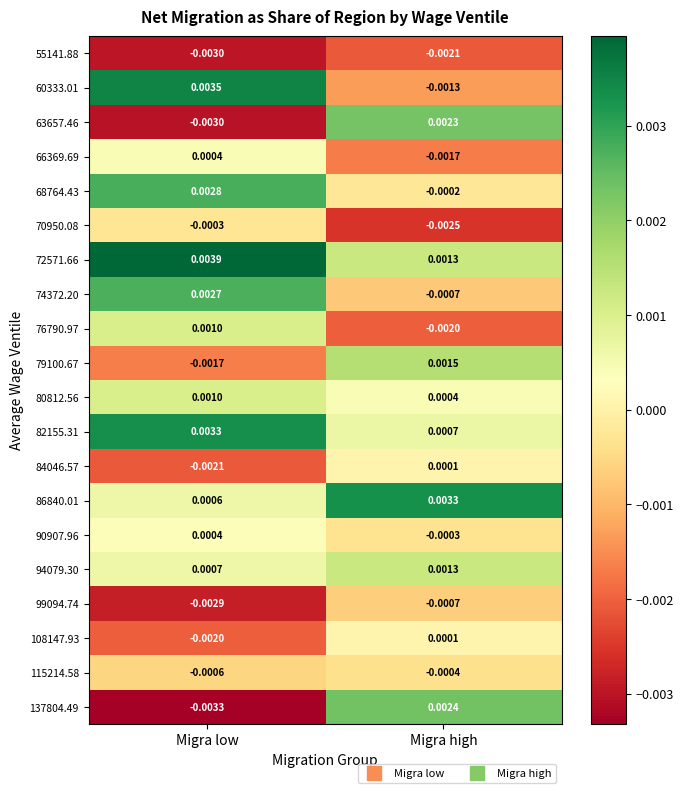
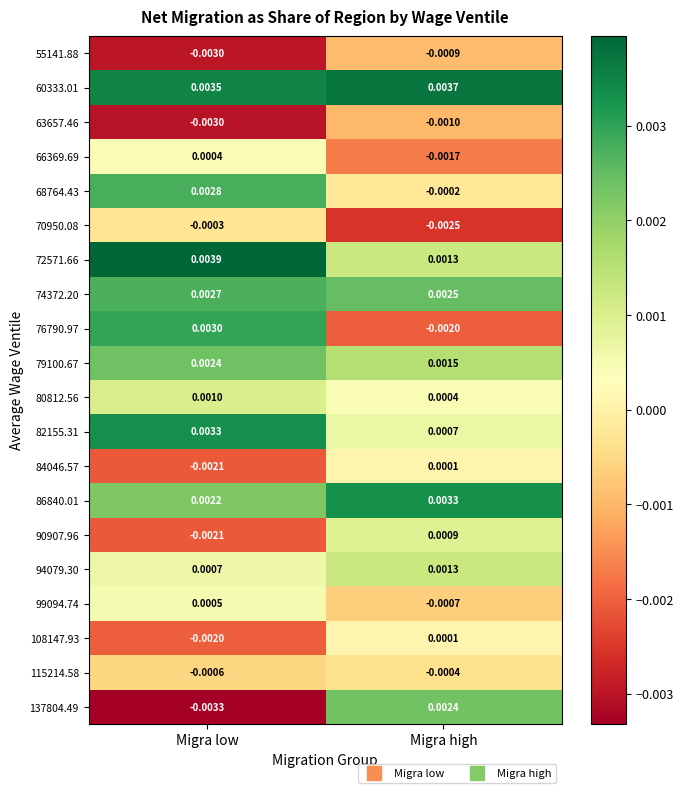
55141.88, Migra high: -0.0021 -> -0.0009
60333.01, Migra high: -0.0013 -> 0.0037
63657.46, Migra high: 0.0023 -> -0.0010
74372.20, Migra high: -0.0007 -> 0.0025
76790.97, Migra low: 0.0010 -> 0.0030
79100.67, Migra low: -0.0017 -> 0.0024
86840.01, Migra low: 0.0006 -> 0.0022
90907.96, Migra low: 0.0004 -> -0.0021
90907.96, Migra high: -0.0003 -> 0.0009
99094.74, Migra low: -0.0029 -> 0.0005
